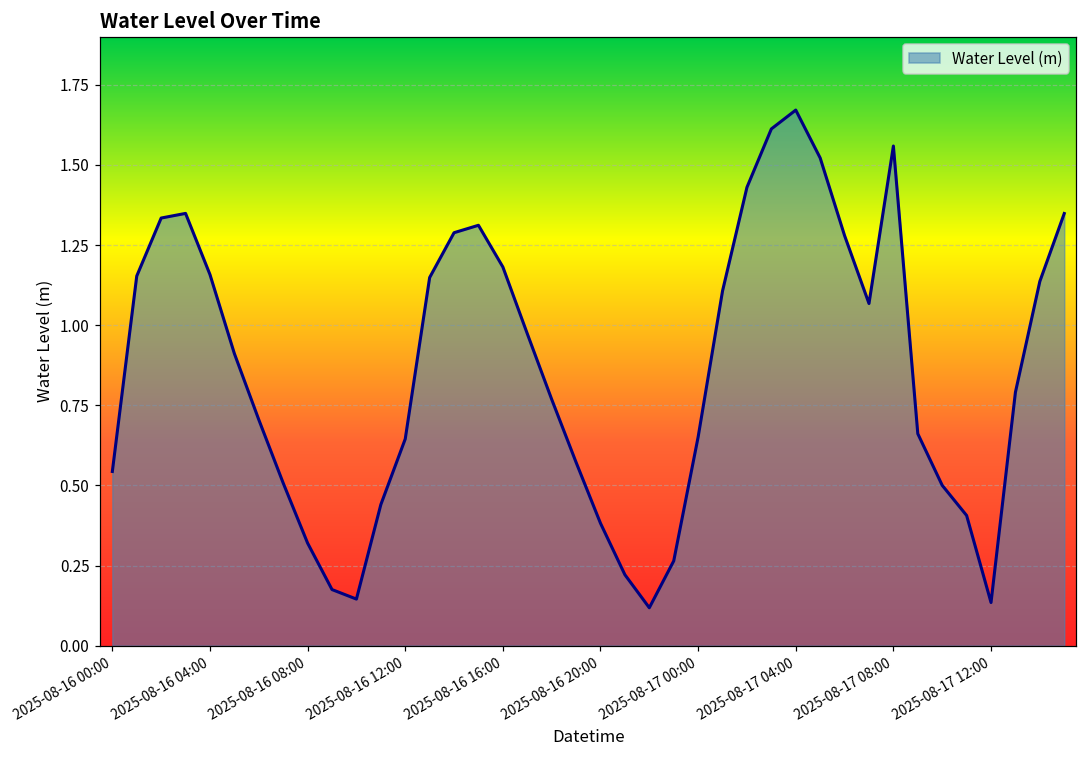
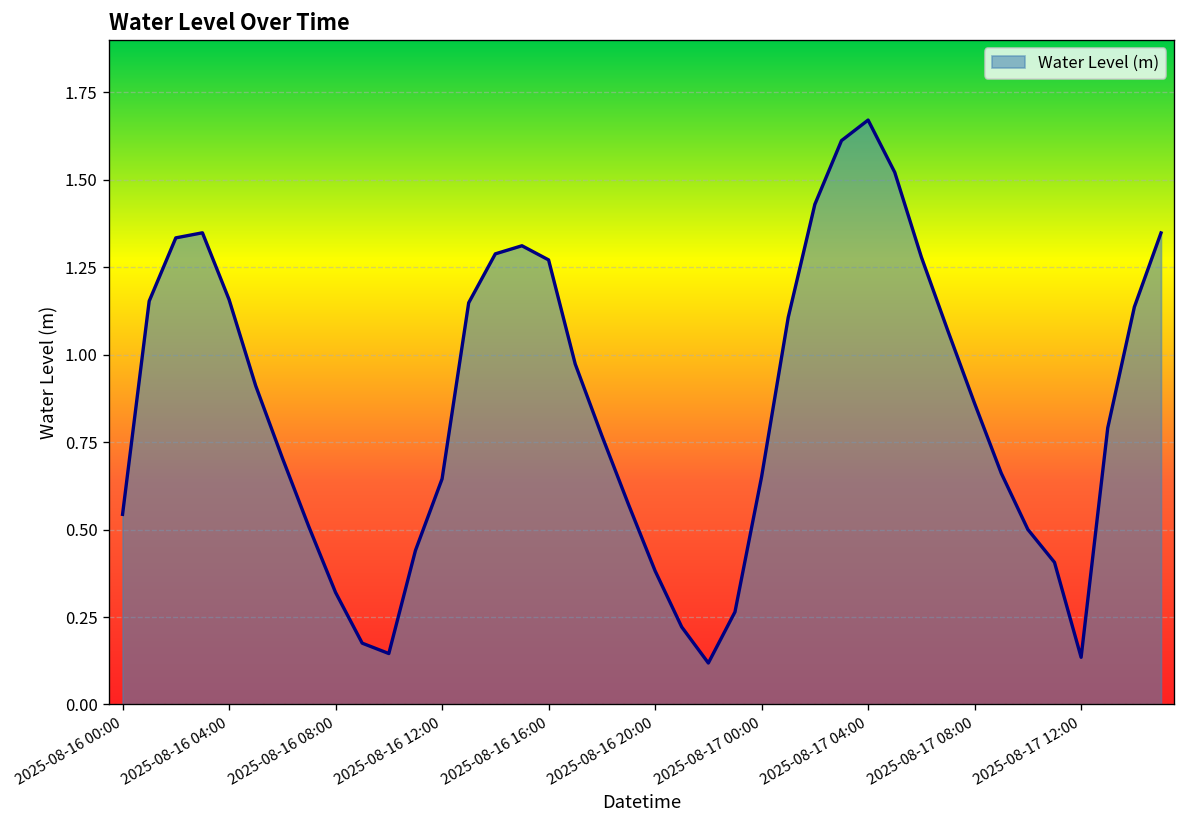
2025-08-16 16:00: 1.18 -> 1.27
2025-08-17 08:00: 1.56 -> 0.86
